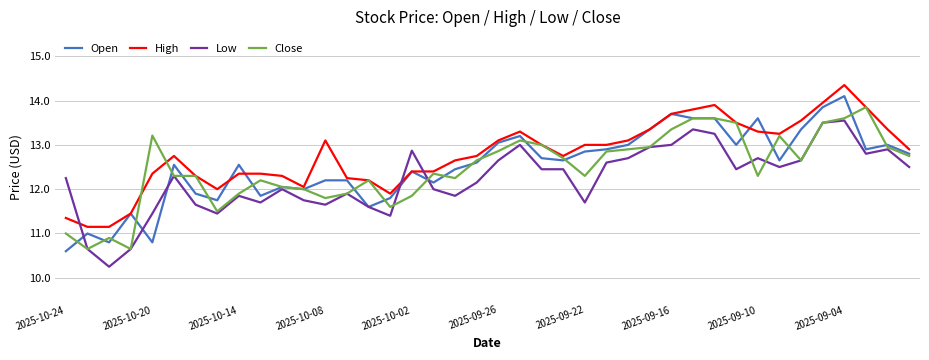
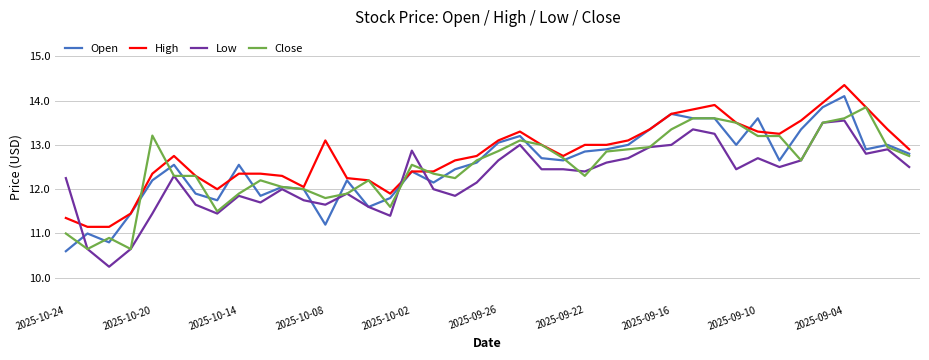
Open, 2025-10-20: 10.8 -> 12.2
Open, 2025-10-08: 12.2 -> 11.2
Close, 2025-10-02: 11.9 -> 12.6
Low, 2025-09-22: 11.7 -> 12.4
Close, 2025-09-10: 12.3 -> 13.2
